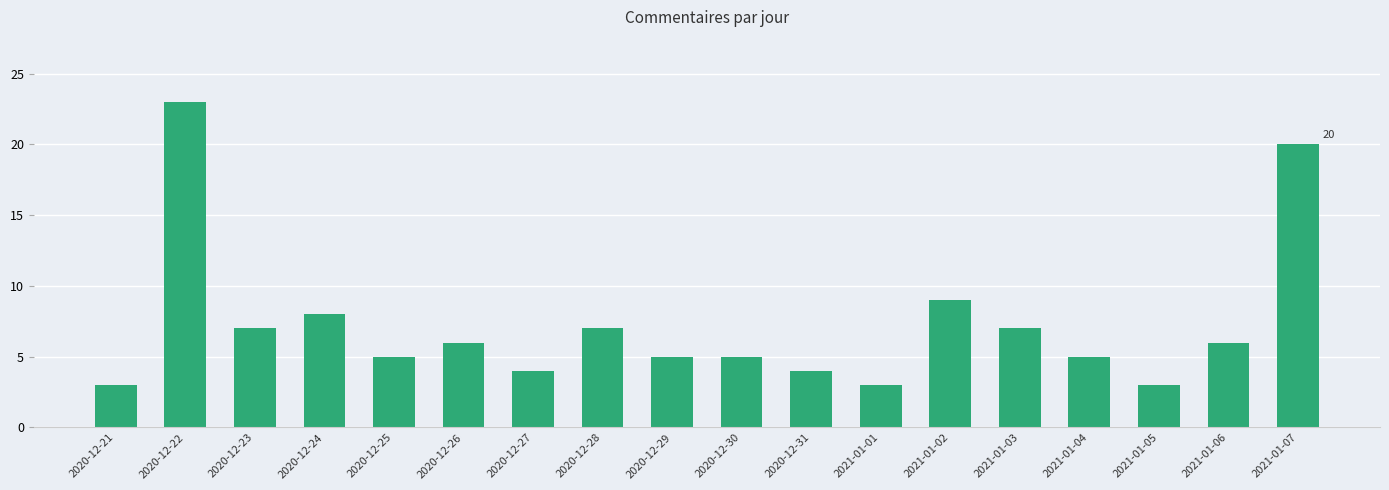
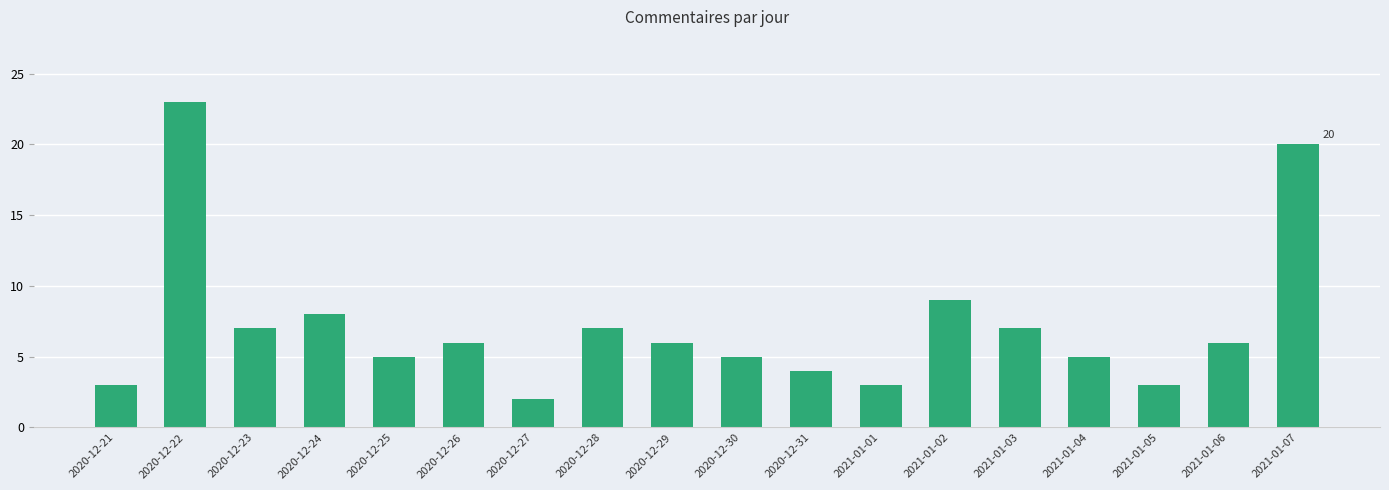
2020-12-27: 4 -> 2
2020-12-29: 5 -> 6
